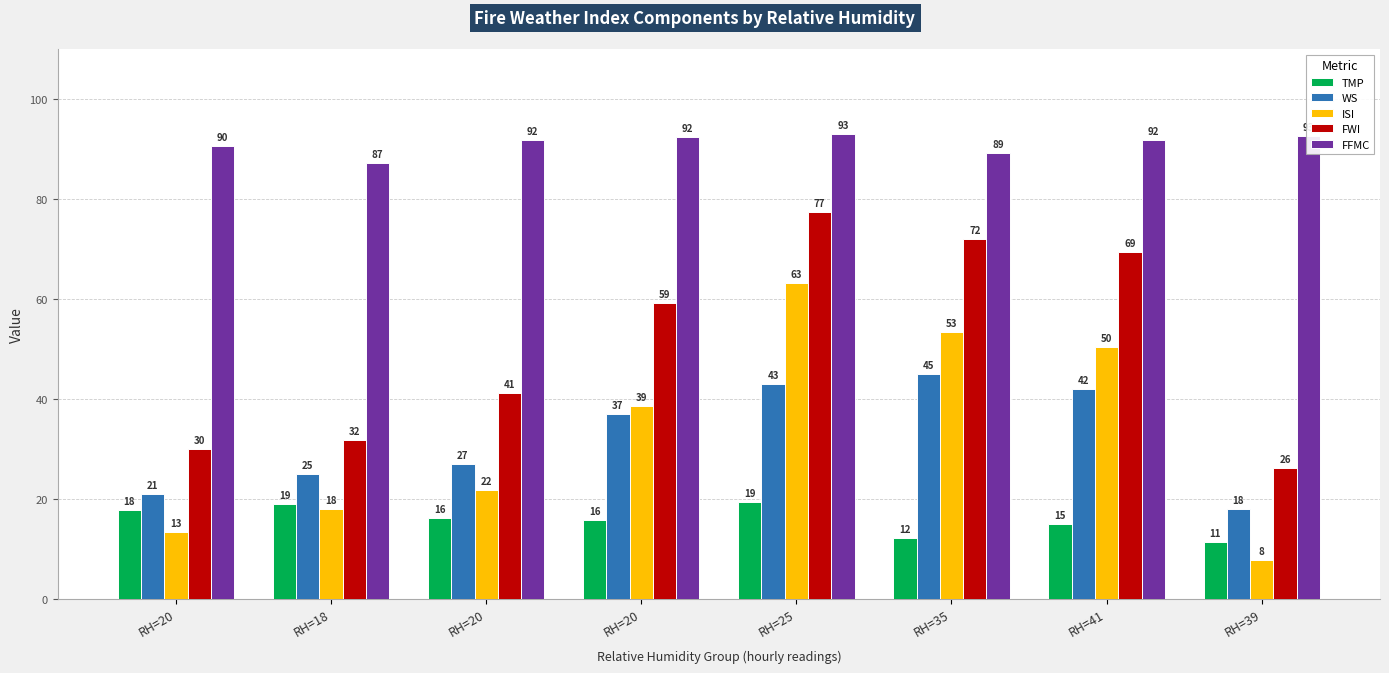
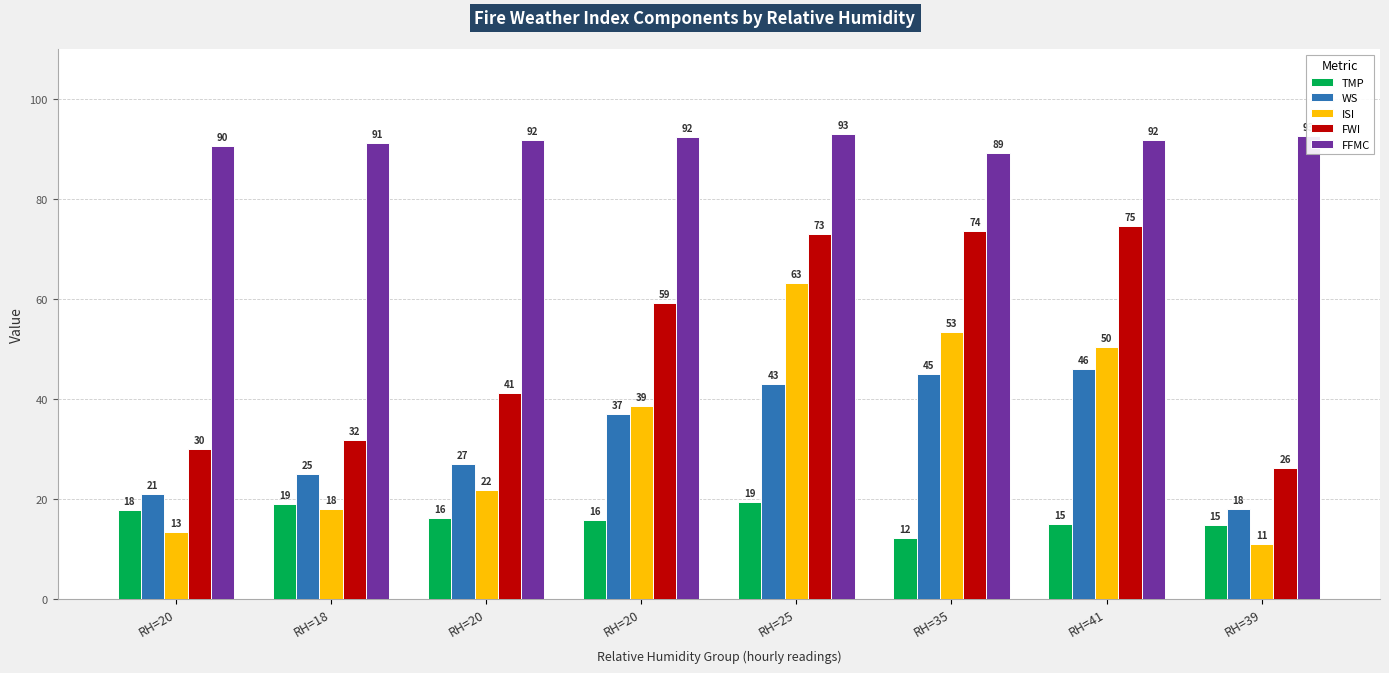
FFMC, RH=18: 87 -> 91
FWI, RH=25: 77 -> 73
FWI, RH=35: 72 -> 74
WS, RH=41: 42 -> 46
FWI, RH=41: 69 -> 75
TMP, RH=39: 11 -> 15
ISI, RH=39: 8 -> 11
